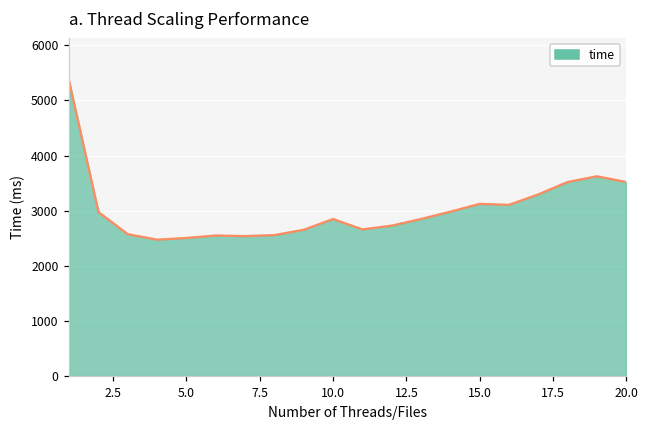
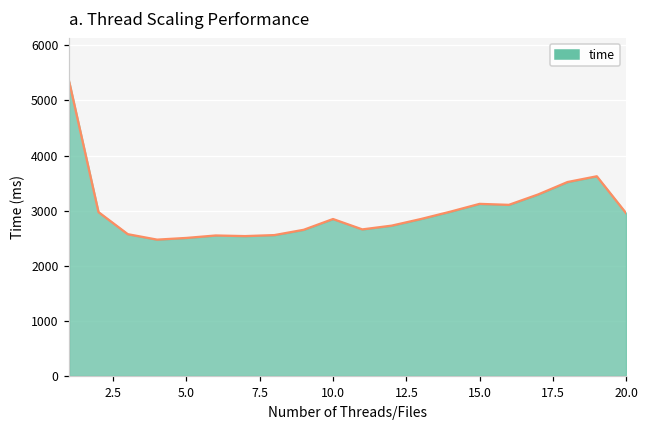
20.0: 3500 -> 3000
